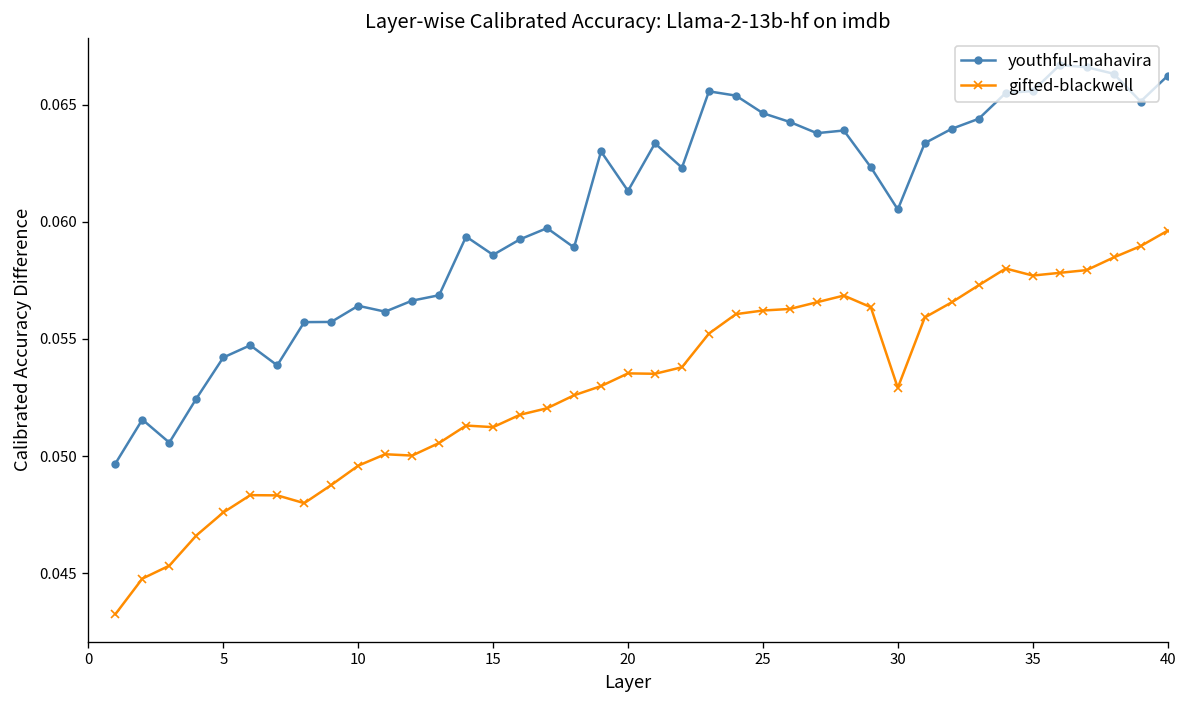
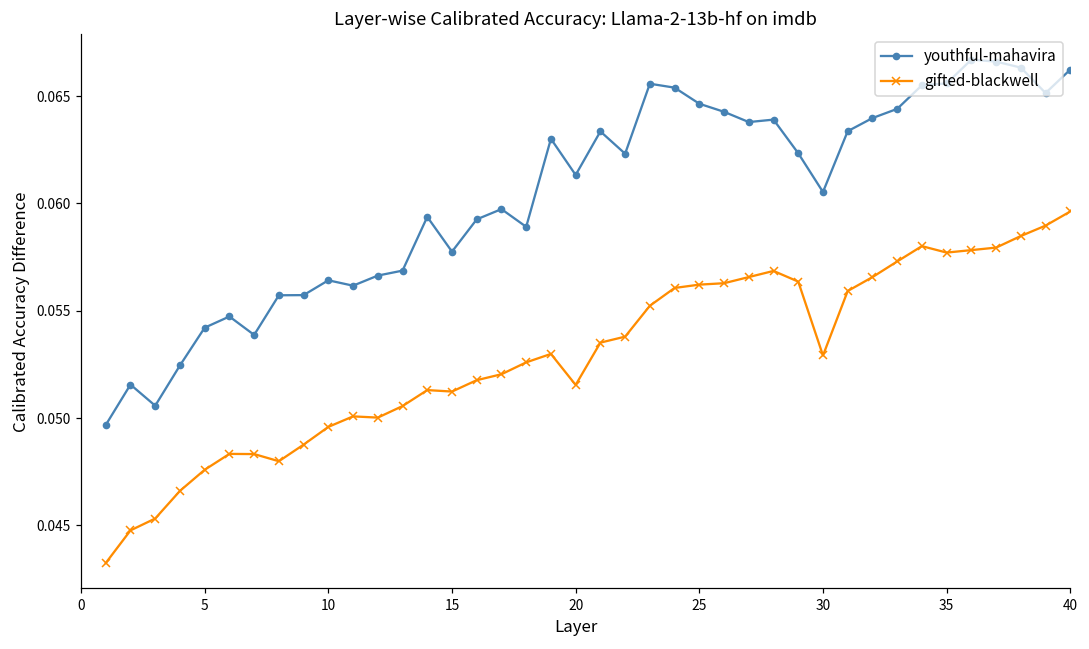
youthful-mahavira, 15: 0.0586 -> 0.0578
gifted-blackwell, 20: 0.0535 -> 0.0515
